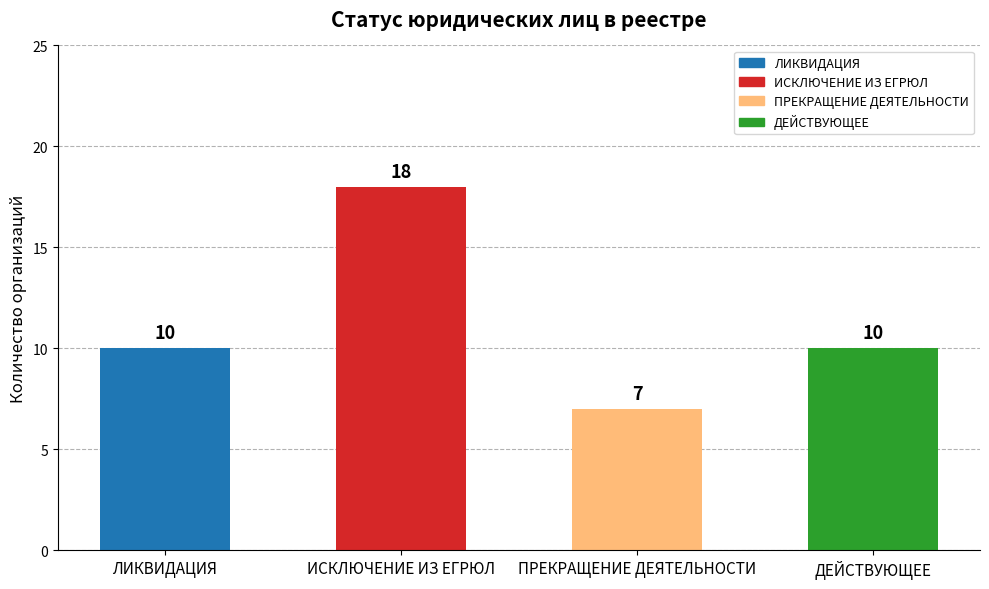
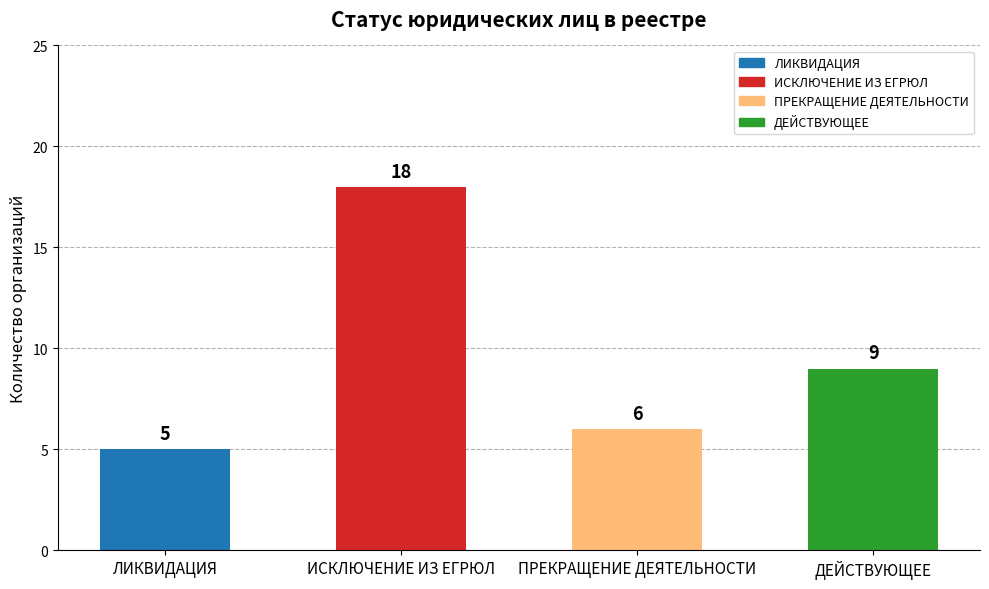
ЛИКВИДАЦИЯ: 10 -> 5
ПРЕКРАЩЕНИЕ ДЕЯТЕЛЬНОСТИ: 7 -> 6
ДЕЙСТВУЮЩЕЕ: 10 -> 9
